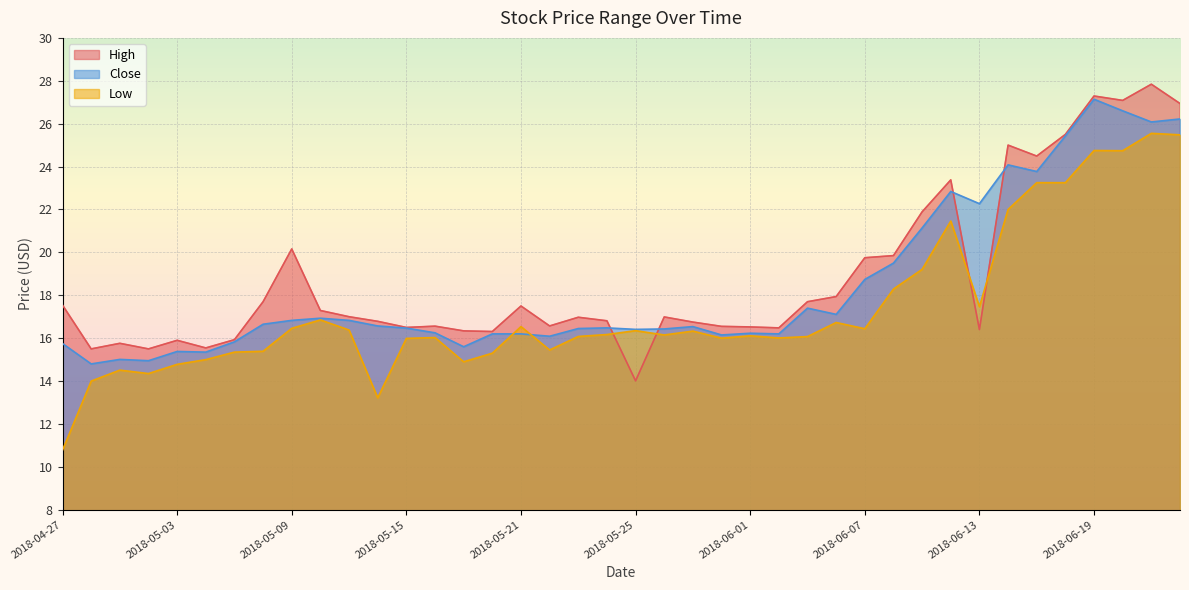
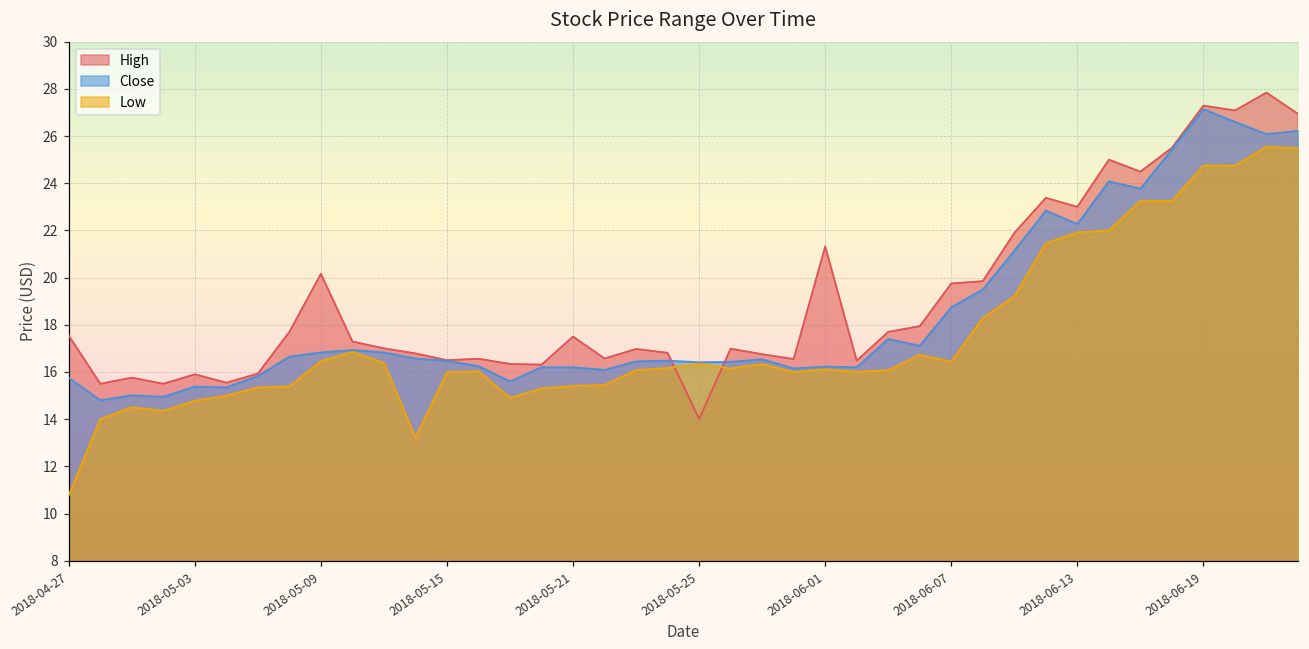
Low, 2018-05-21: 16.5 -> 15.4
High, 2018-06-01: 16.5 -> 21.3
High, 2018-06-13: 16.4 -> 23.0
Low, 2018-06-13: 17.5 -> 21.9
